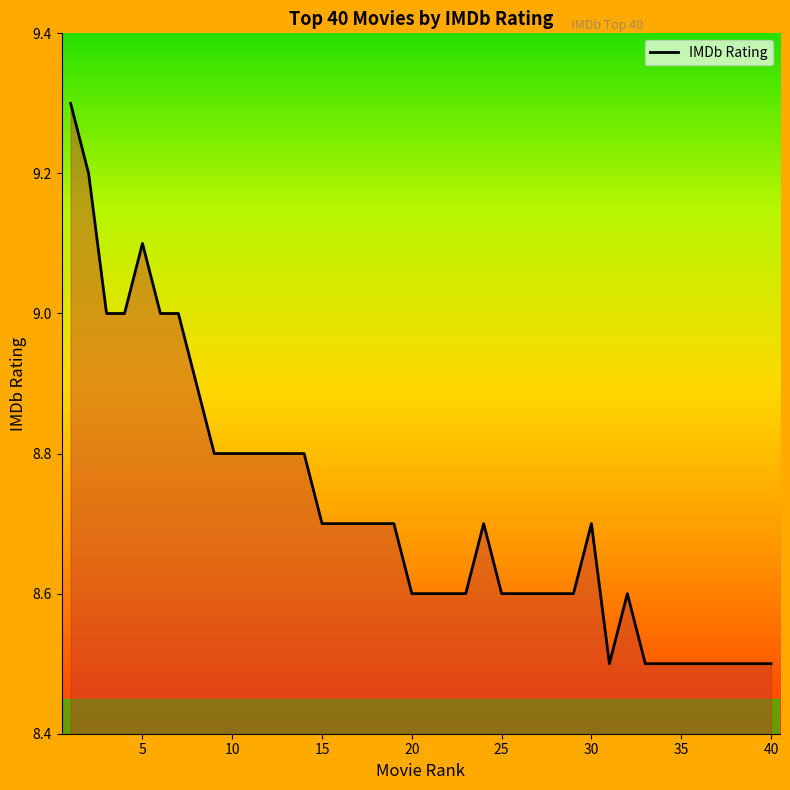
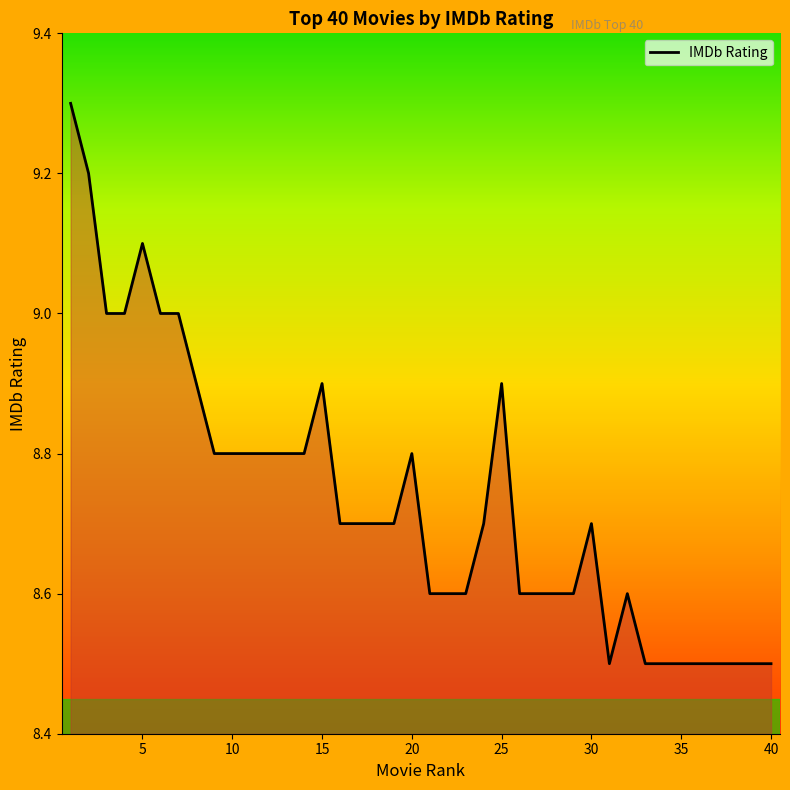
15: 8.7 -> 8.9
20: 8.6 -> 8.8
25: 8.6 -> 8.9
